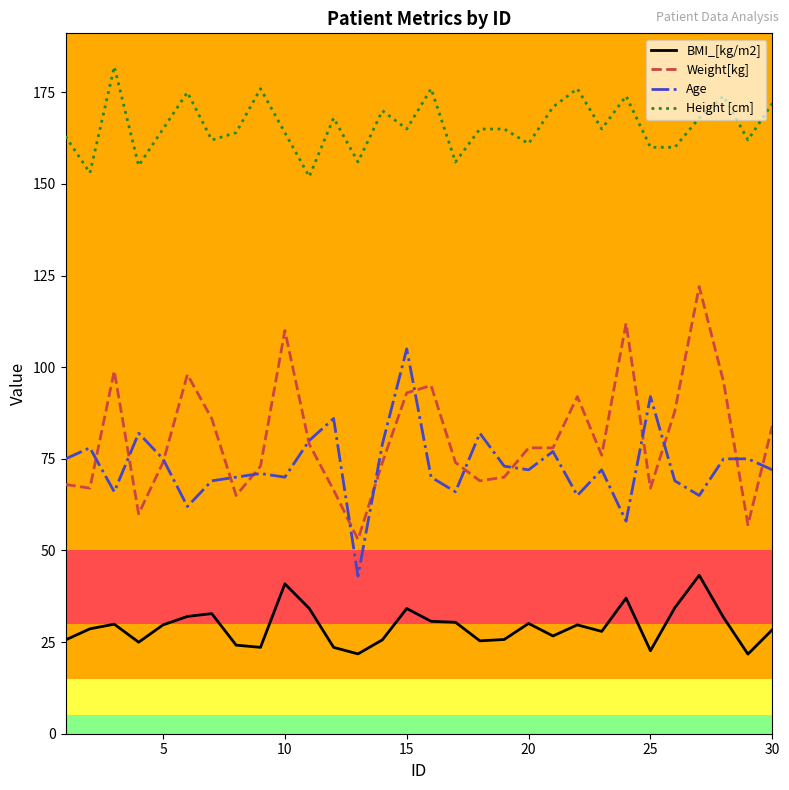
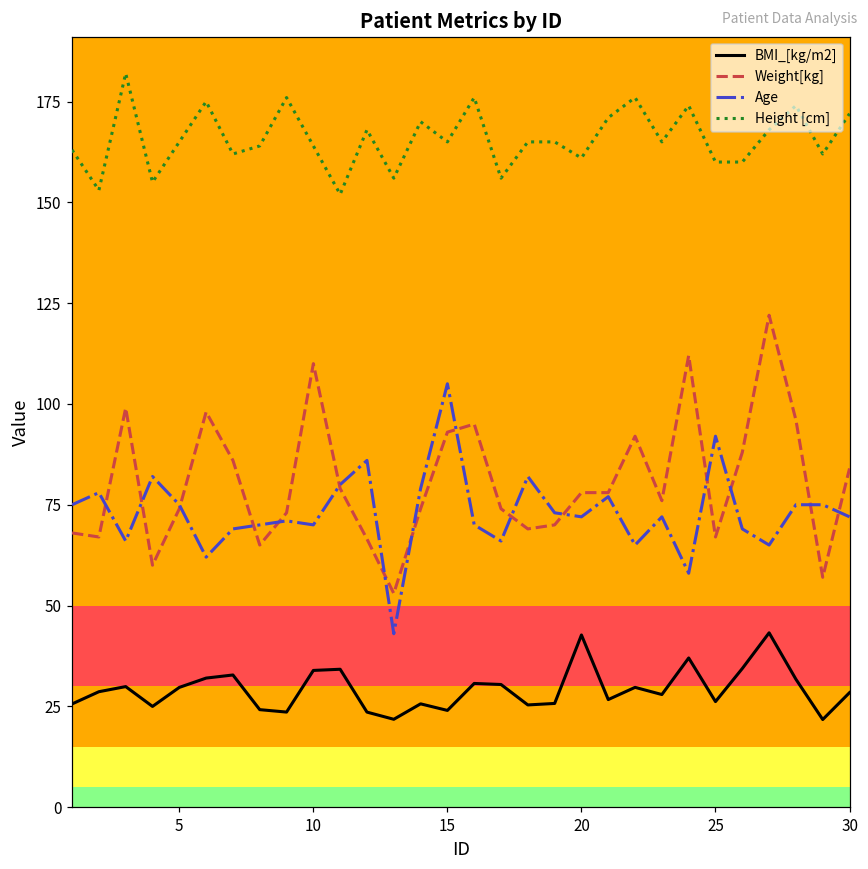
BMI_[kg/m2], 10: 41 -> 34
BMI_[kg/m2], 15: 34 -> 24
BMI_[kg/m2], 20: 30 -> 43
BMI_[kg/m2], 25: 23 -> 26
